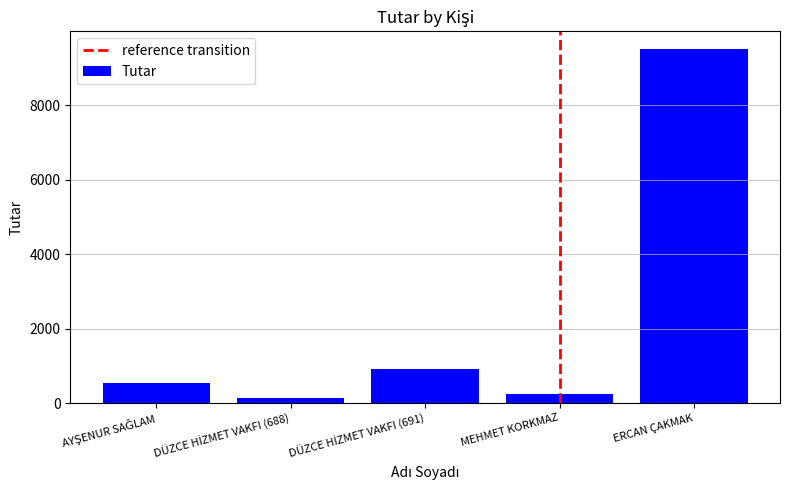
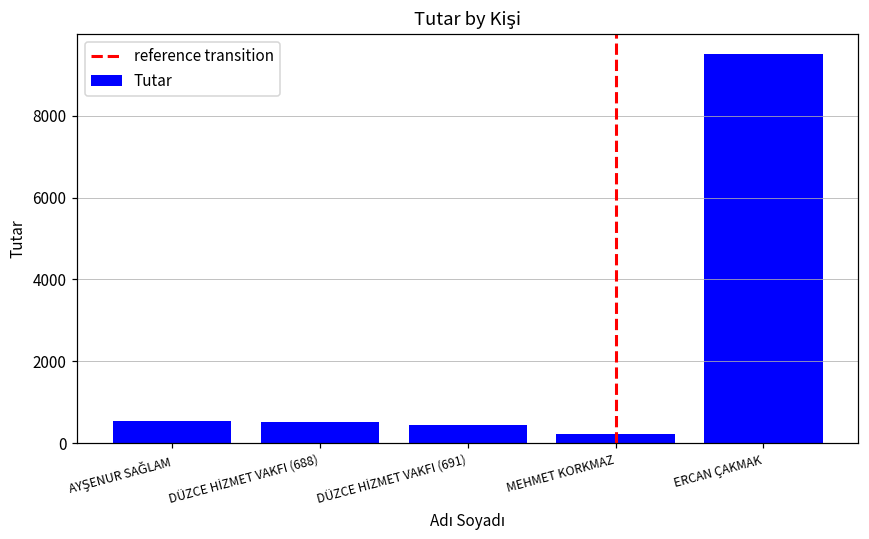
DÜZCE HİZMET VAKFI (688): 100 -> 500
DÜZCE HİZMET VAKFI (691): 900 -> 500
